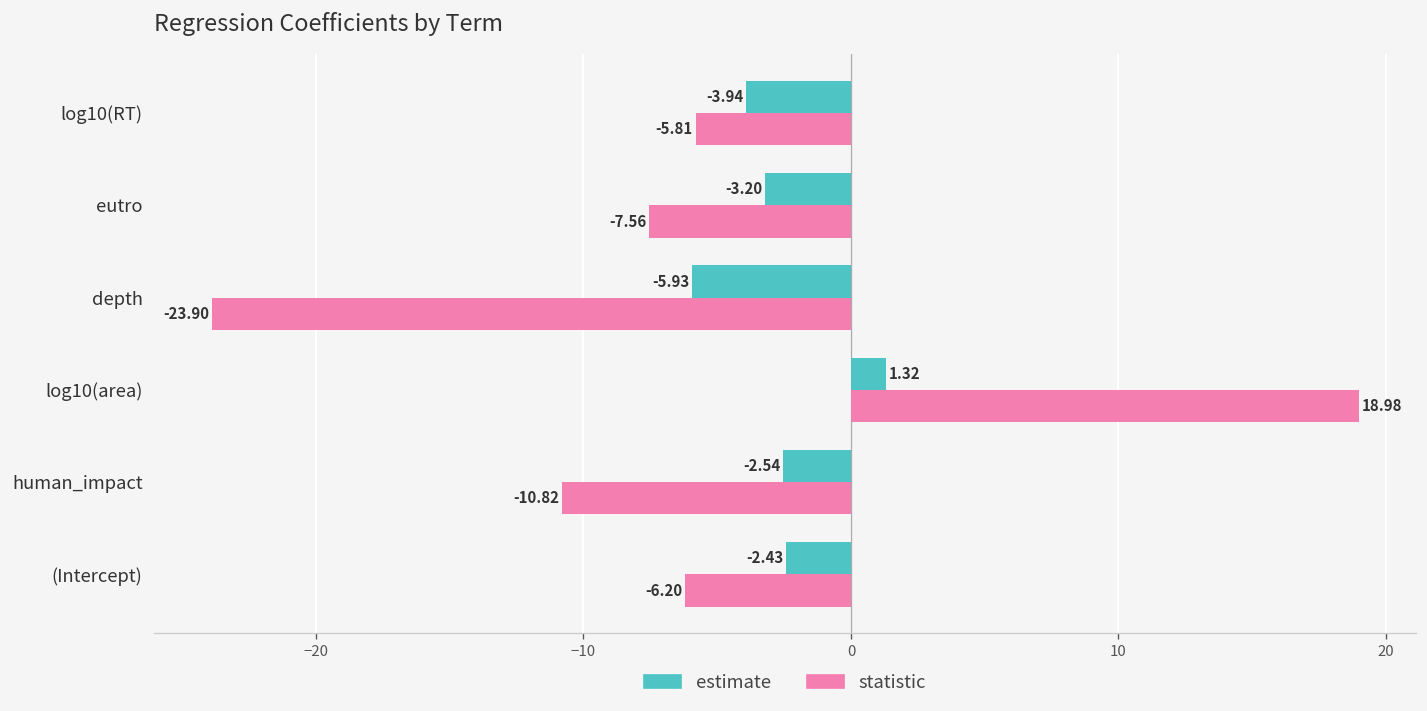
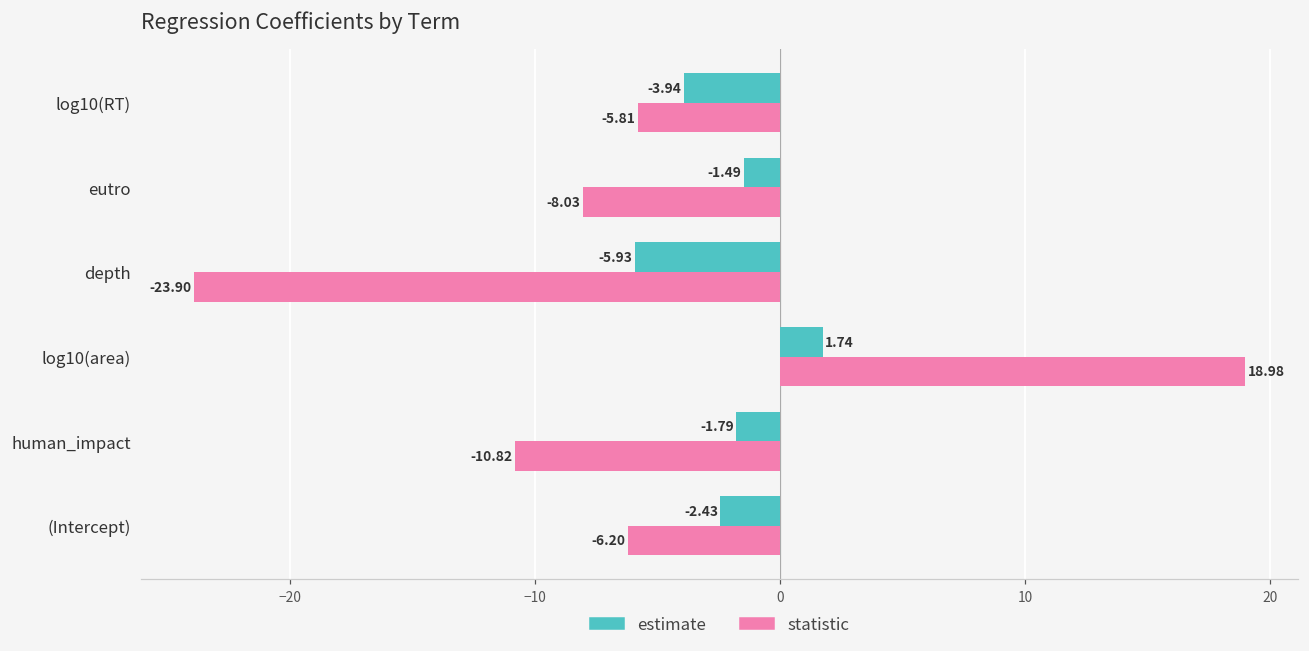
estimate, eutro: -3.20 -> -1.49
statistic, eutro: -7.56 -> -8.03
estimate, log10(area): 1.32 -> 1.74
estimate, human_impact: -2.54 -> -1.79
